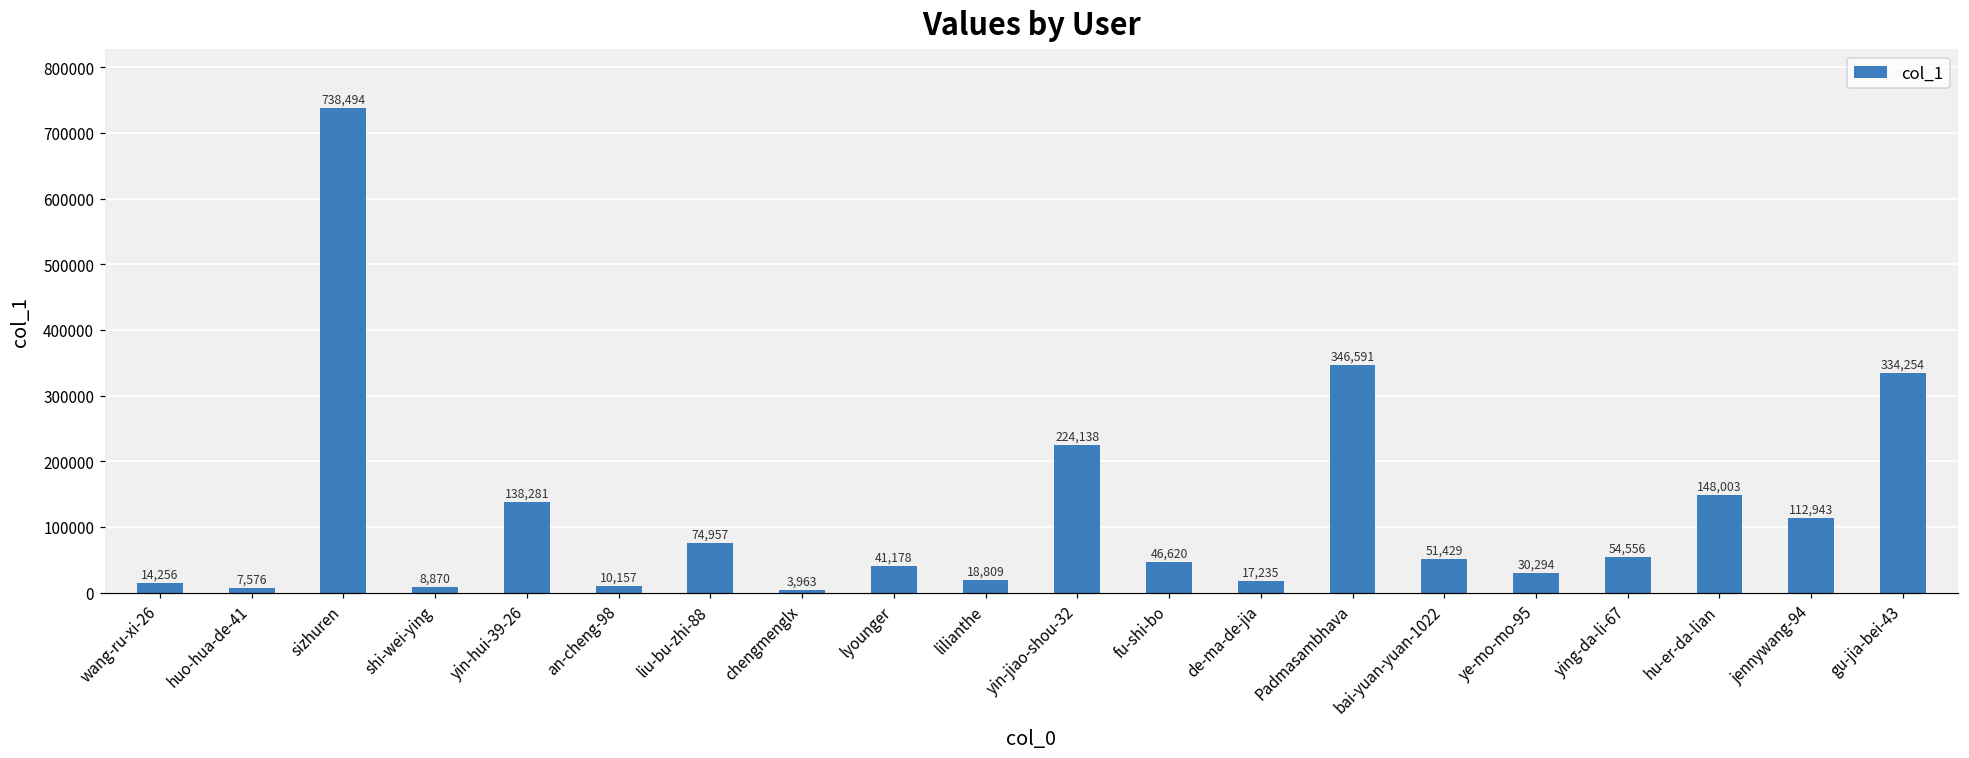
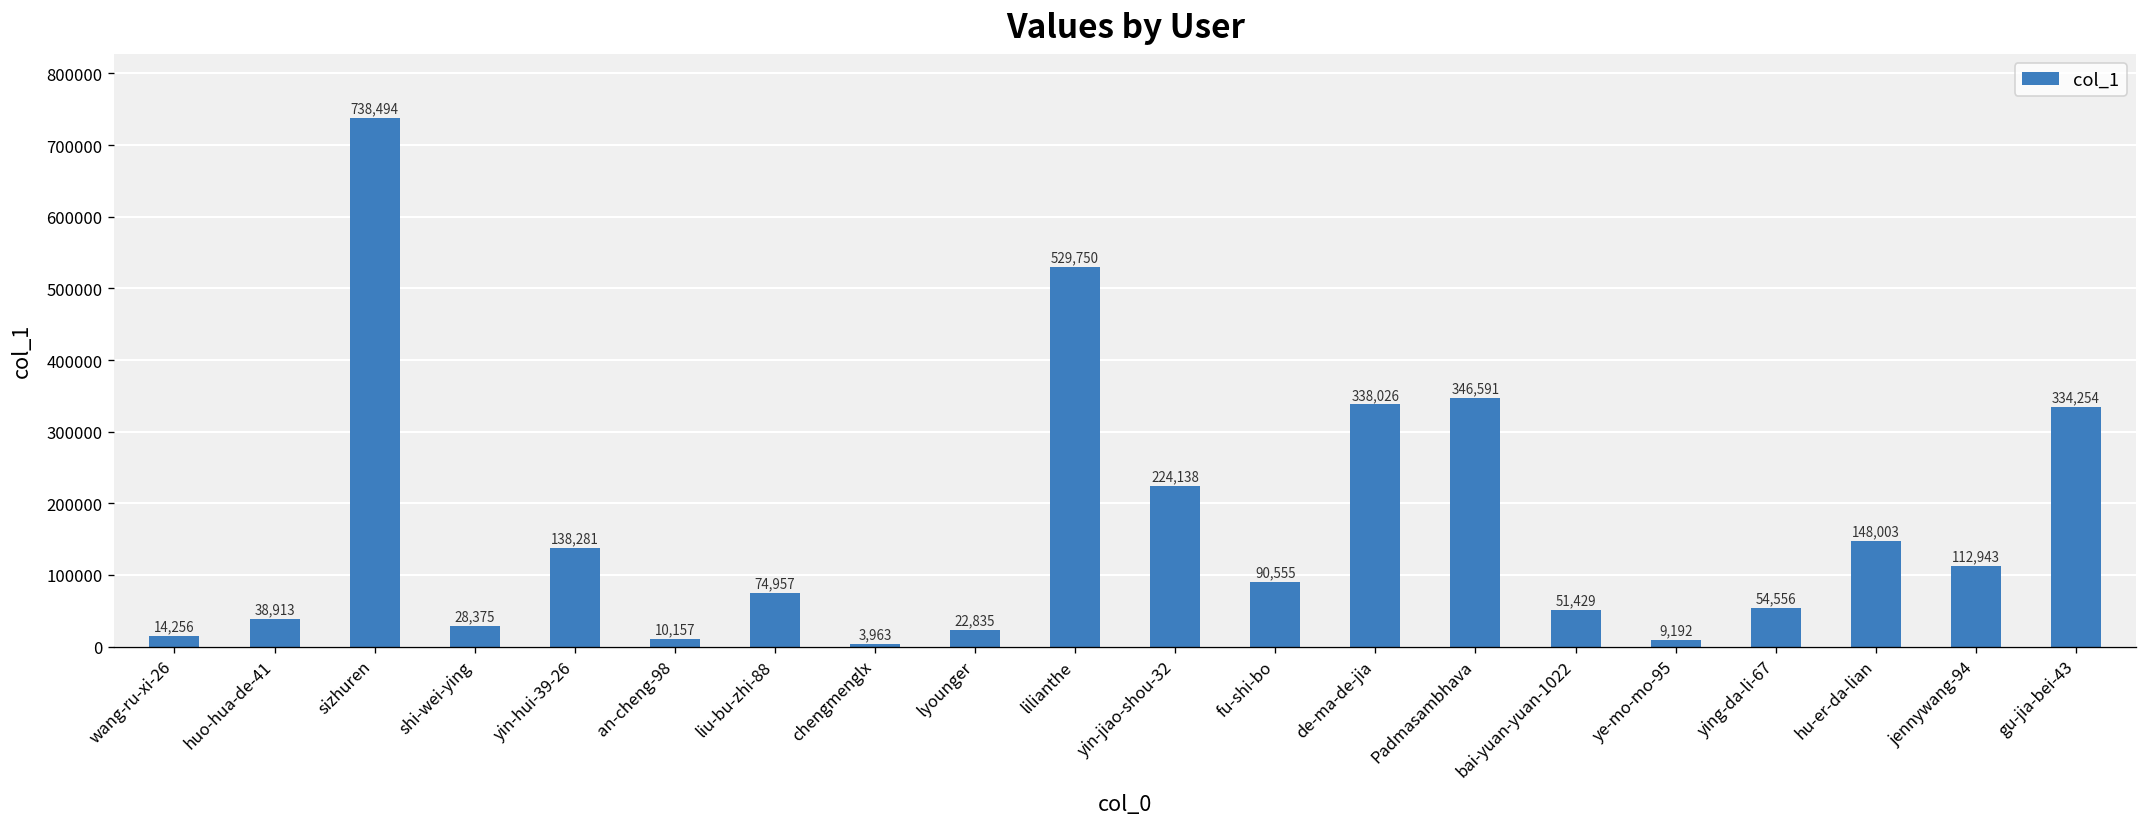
huo-hua-de-41: 7,576 -> 38,913
shi-wei-ying: 8,870 -> 28,375
lyounger: 41,178 -> 22,835
lilianthe: 18,809 -> 529,750
fu-shi-bo: 46,620 -> 90,555
de-ma-de-jia: 17,235 -> 338,026
ye-mo-mo-95: 30,294 -> 9,192
